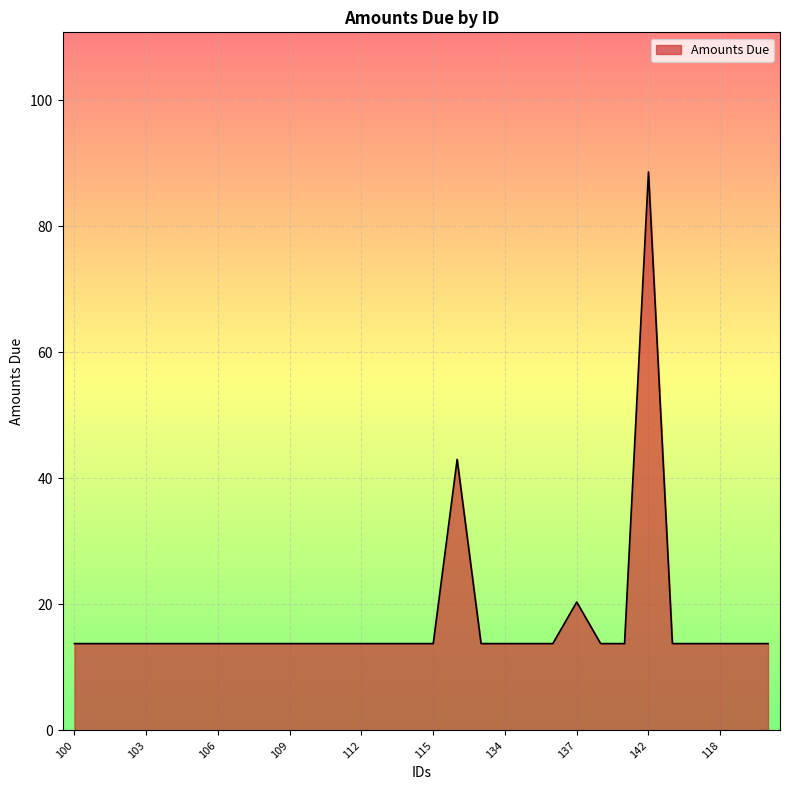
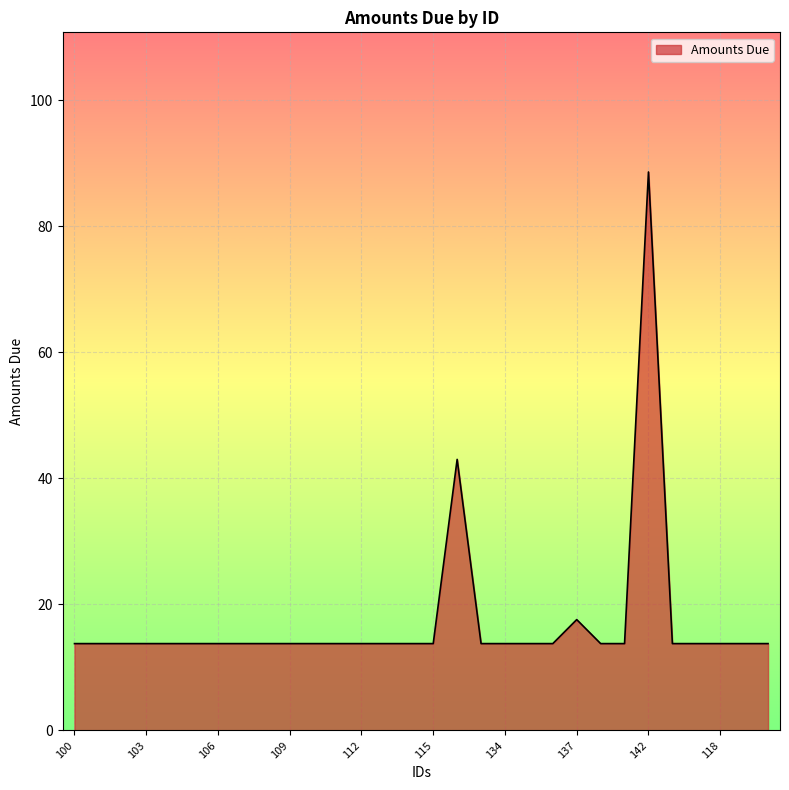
137: 20 -> 18
